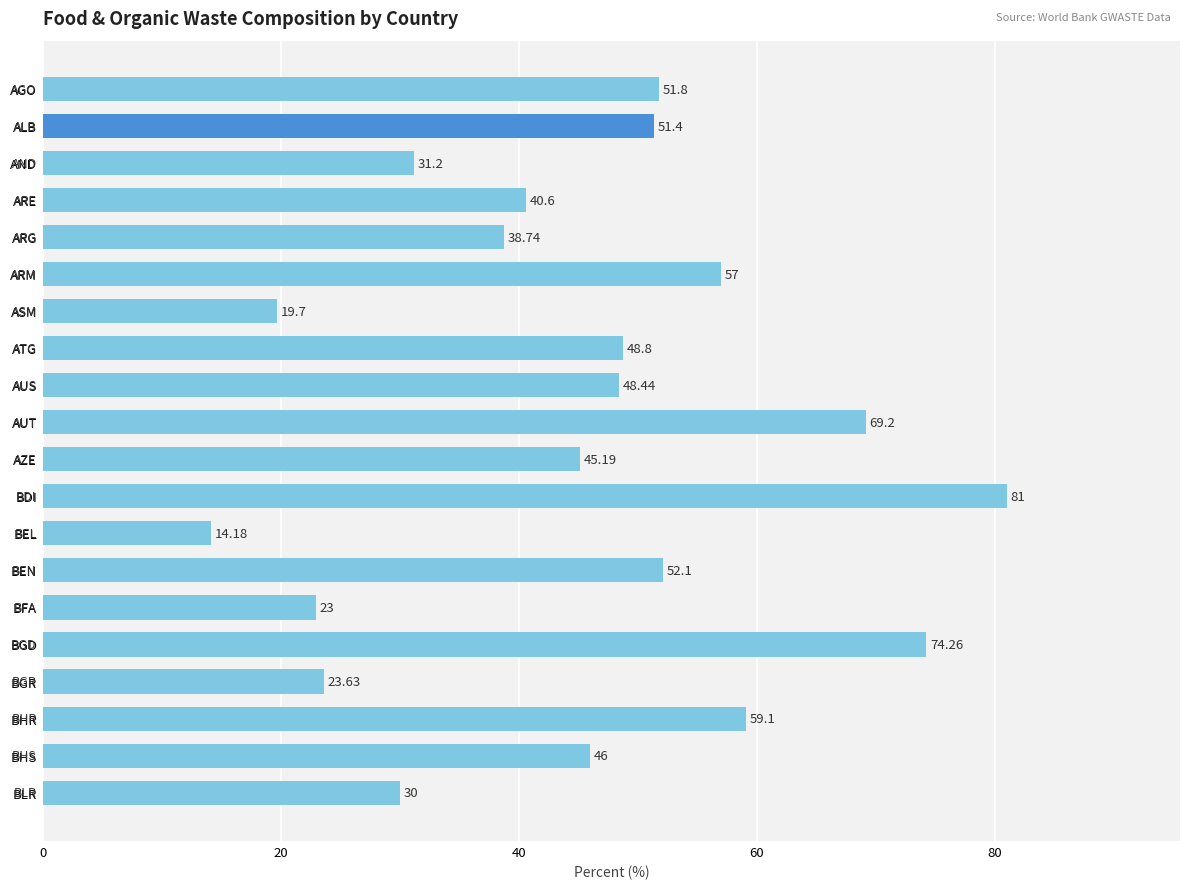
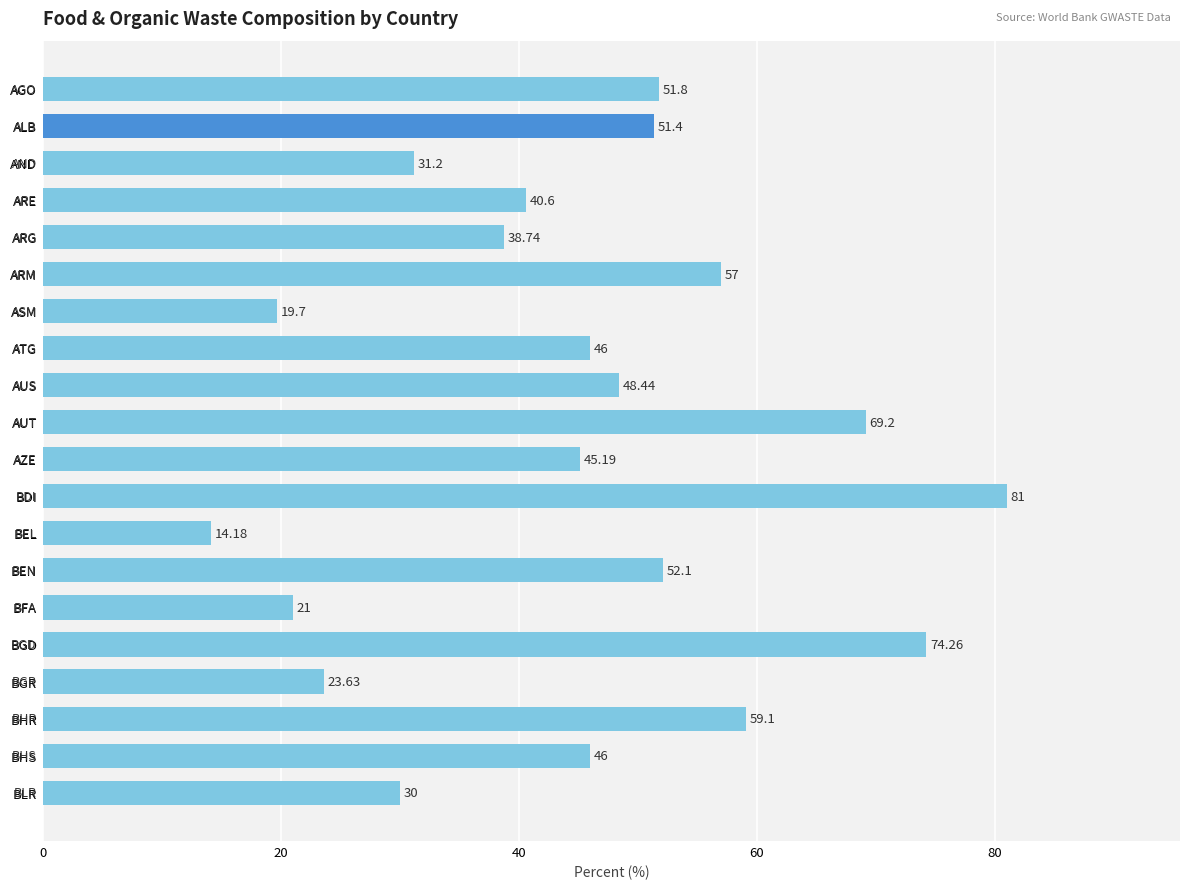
ATG: 48.8 -> 46
BFA: 23 -> 21
